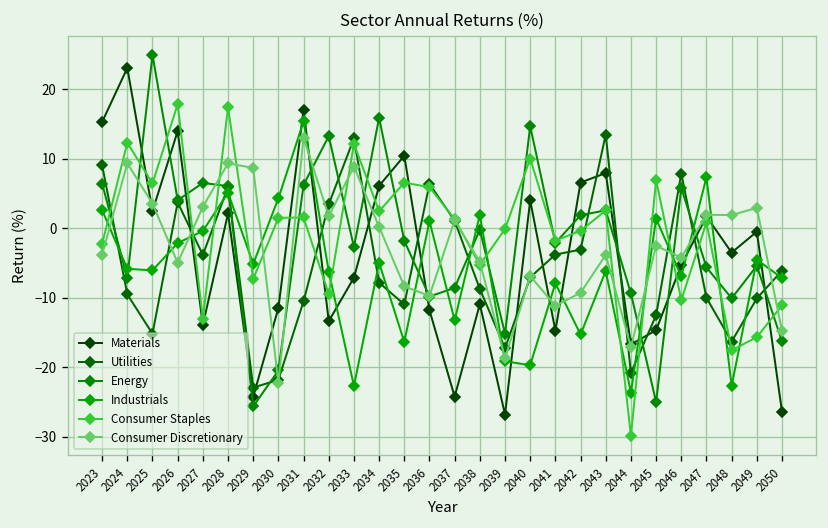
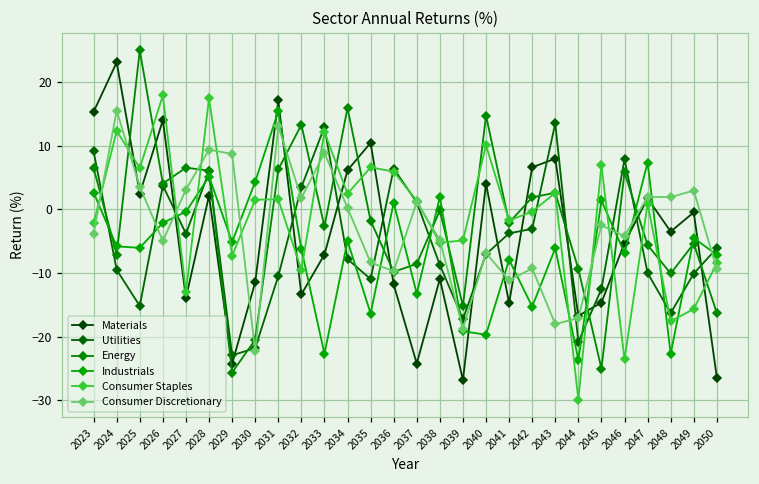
Consumer Discretionary, 2024: 9 -> 16
Consumer Staples, 2039: 0 -> -5
Consumer Discretionary, 2043: -4 -> -18
Consumer Staples, 2046: -10 -> -24
Consumer Staples, 2050: -11 -> -8
Consumer Discretionary, 2050: -15 -> -9
